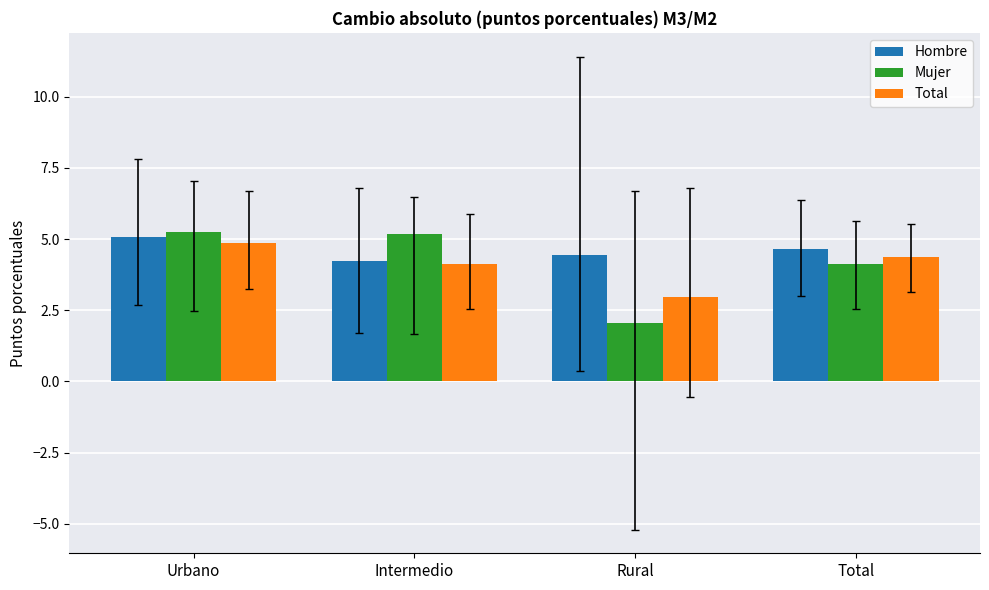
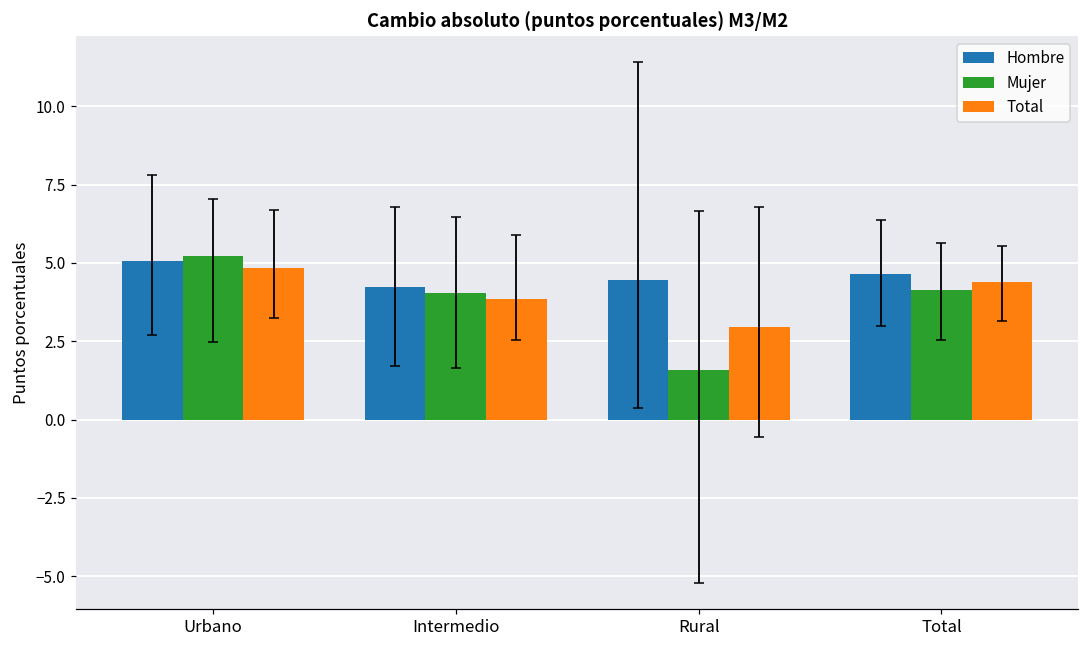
Mujer, Intermedio: 5.2 -> 4.0
Total, Intermedio: 4.1 -> 3.8
Mujer, Rural: 2.0 -> 1.6
